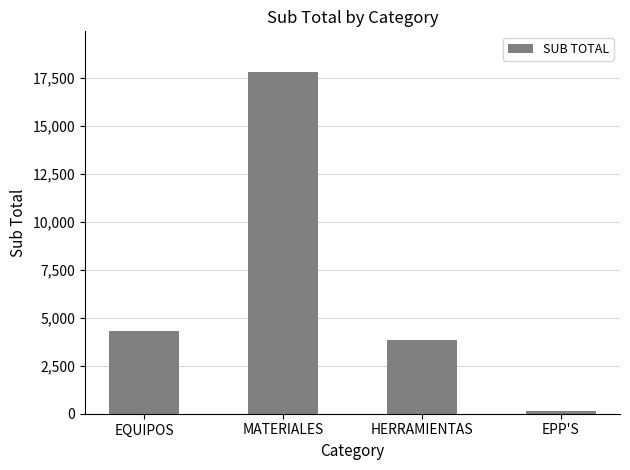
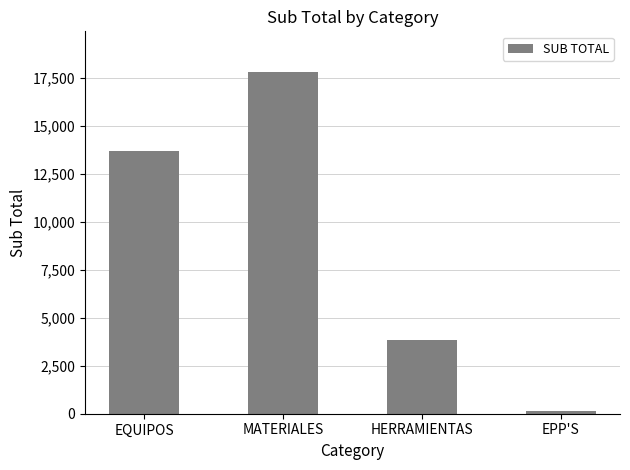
EQUIPOS: 4,300 -> 13,700
